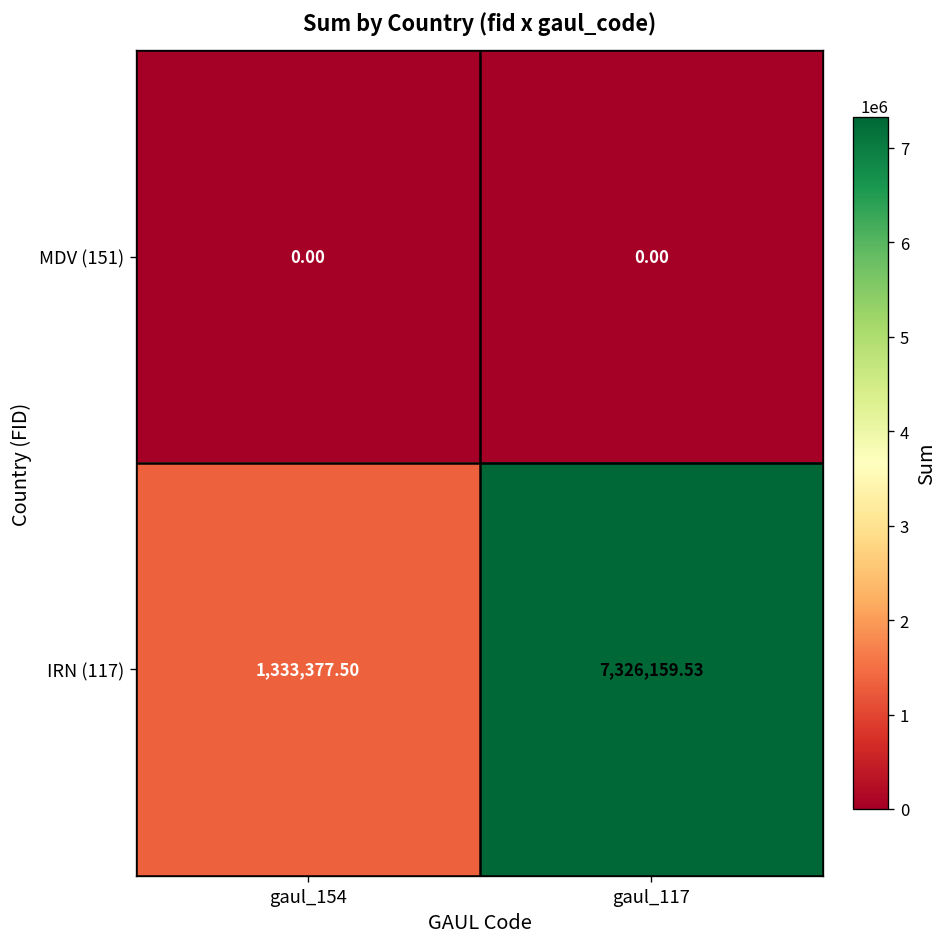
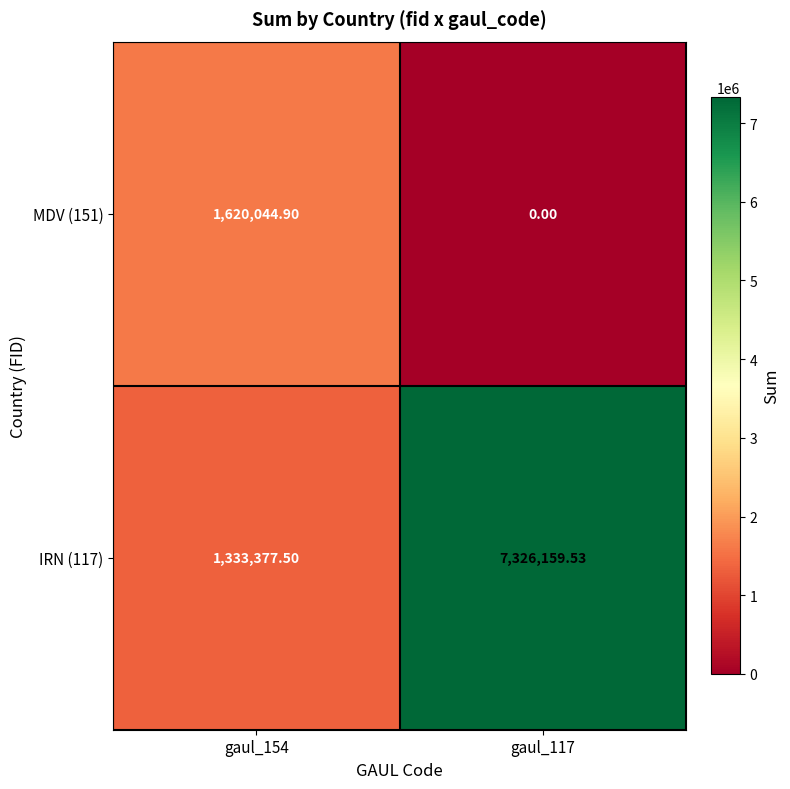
MDV (151), gaul_154: 0.00 -> 1,620,044.90
